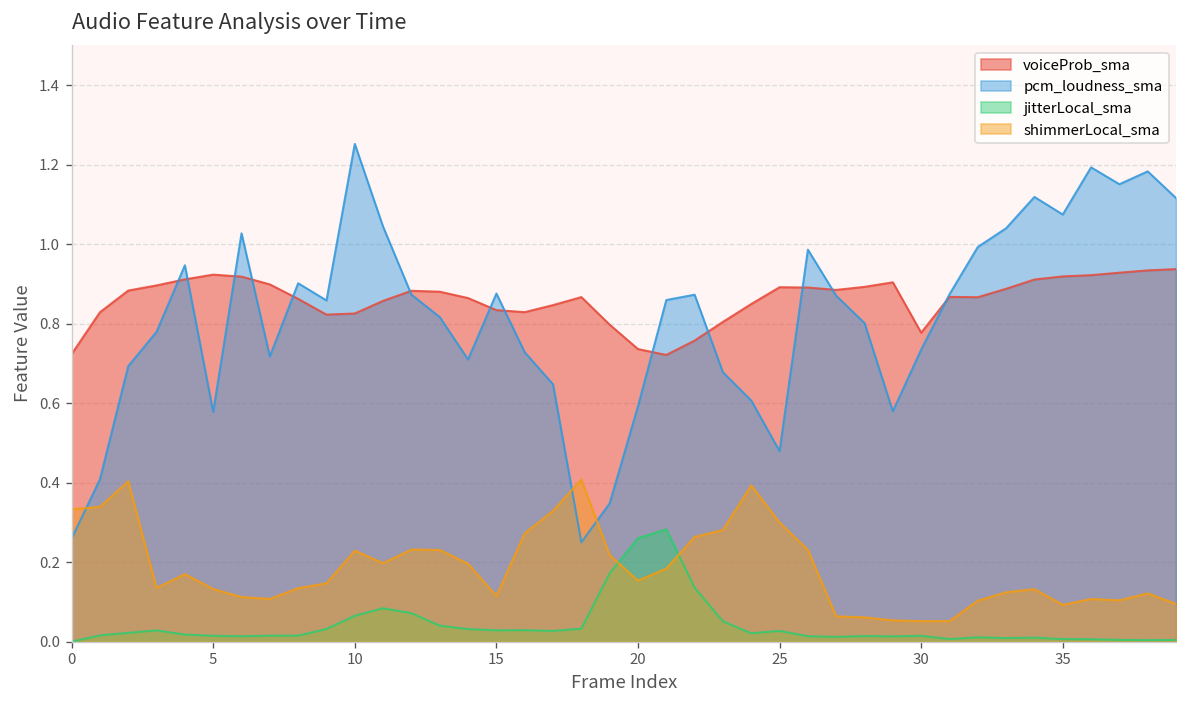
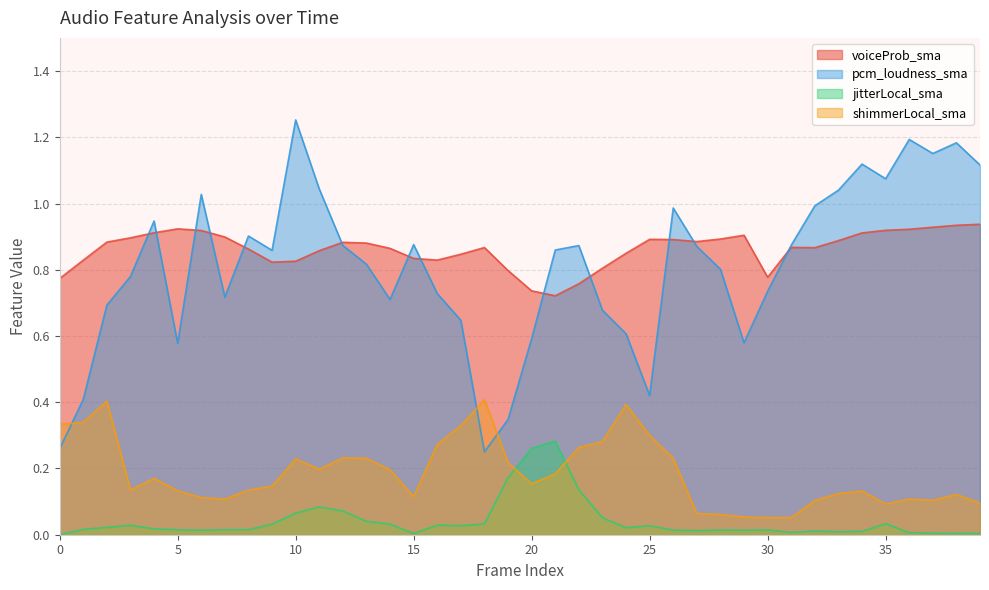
voiceProb_sma, 0: 0.72 -> 0.77
jitterLocal_sma, 15: 0.03 -> 0.00
pcm_loudness_sma, 25: 0.48 -> 0.42
jitterLocal_sma, 35: 0.01 -> 0.03
